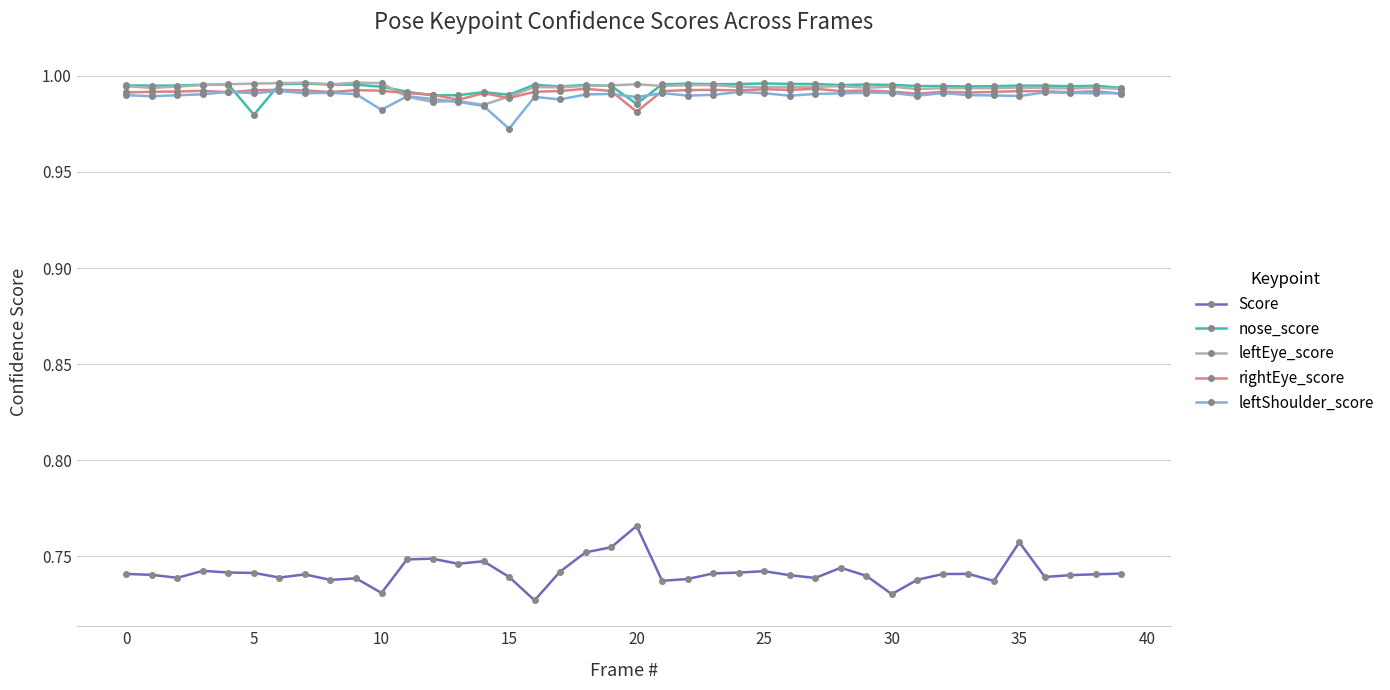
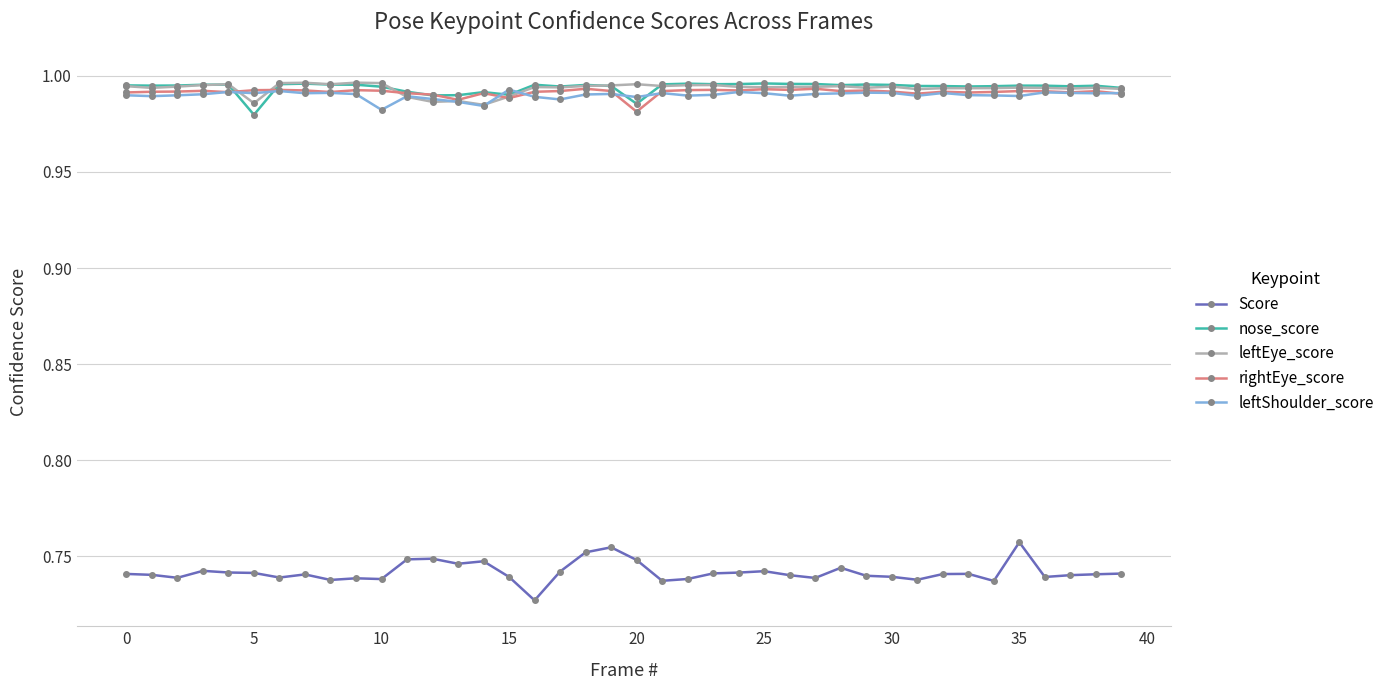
leftEye_score, 5: 0.996 -> 0.986
Score, 10: 0.731 -> 0.738
leftShoulder_score, 15: 0.972 -> 0.993
Score, 20: 0.766 -> 0.748
Score, 30: 0.730 -> 0.739
